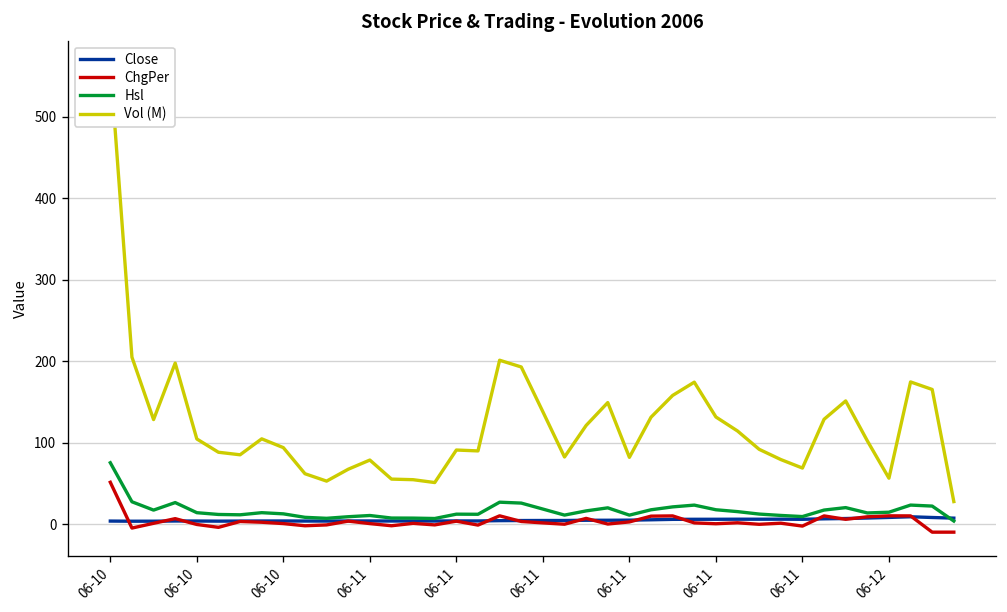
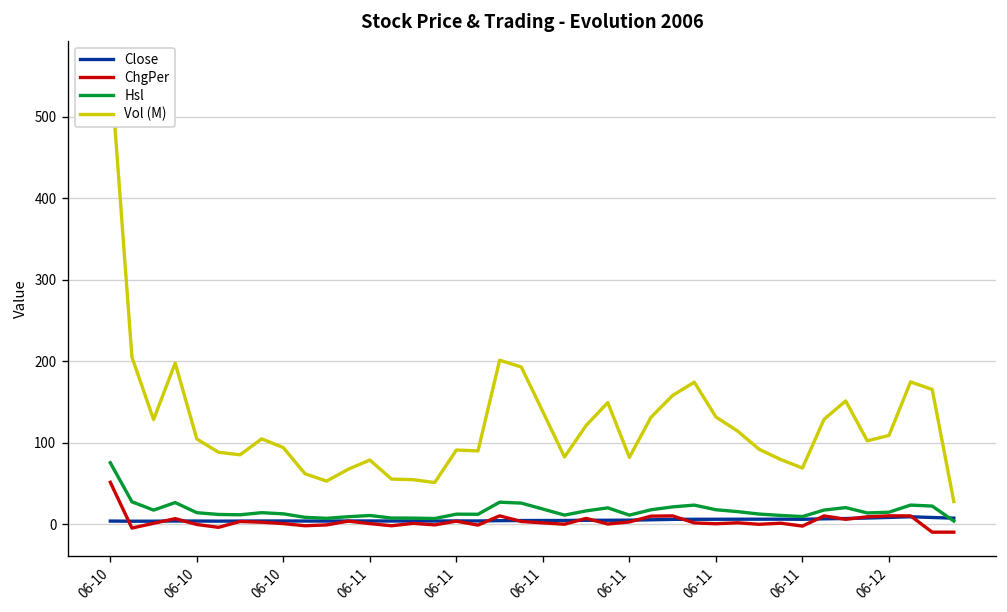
Vol (M), 06-12: 60 -> 110
